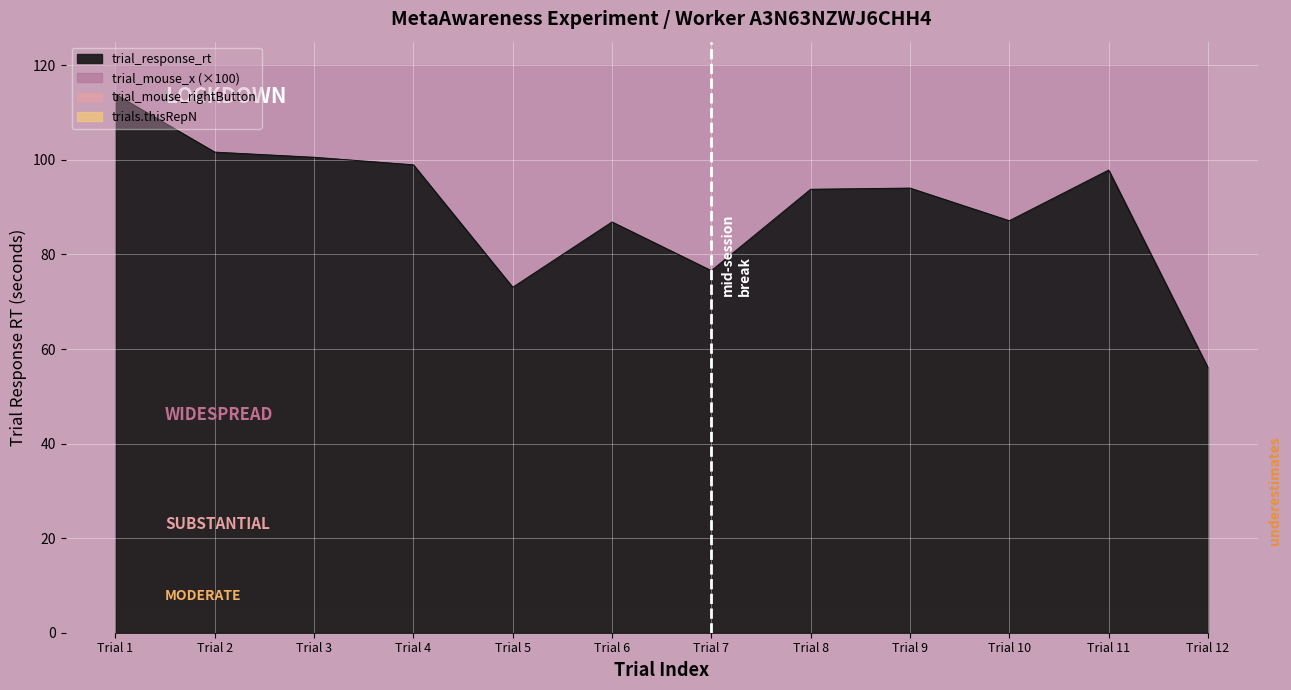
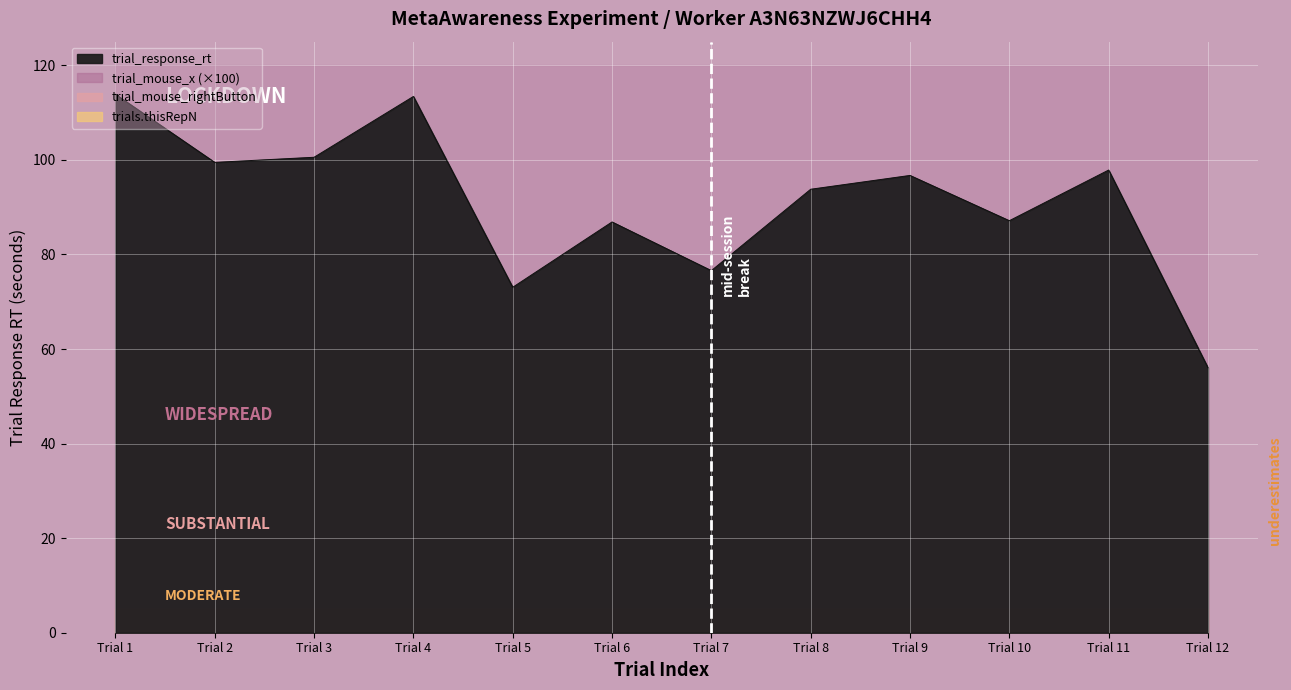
trial_response_rt, Trial 2: 102 -> 99
trial_response_rt, Trial 4: 99 -> 113
trial_response_rt, Trial 9: 94 -> 97
